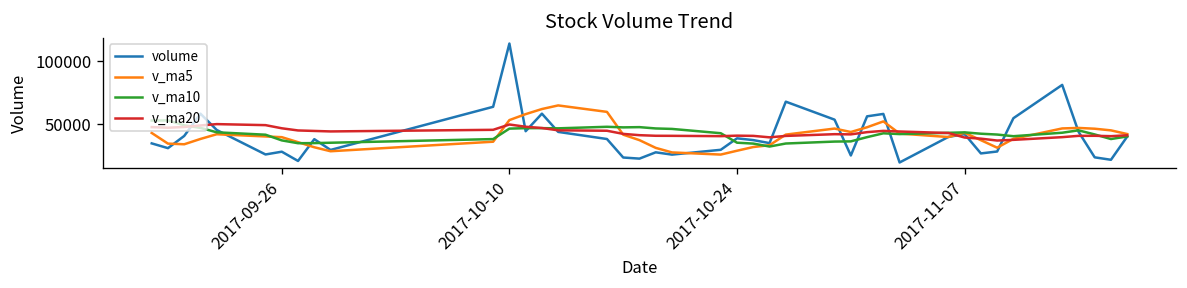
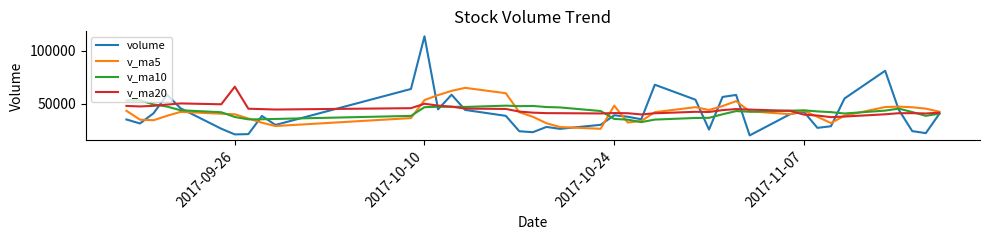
volume, 2017-09-26: 28000 -> 21000
v_ma20, 2017-09-26: 47000 -> 66000
v_ma5, 2017-10-24: 29000 -> 48000
